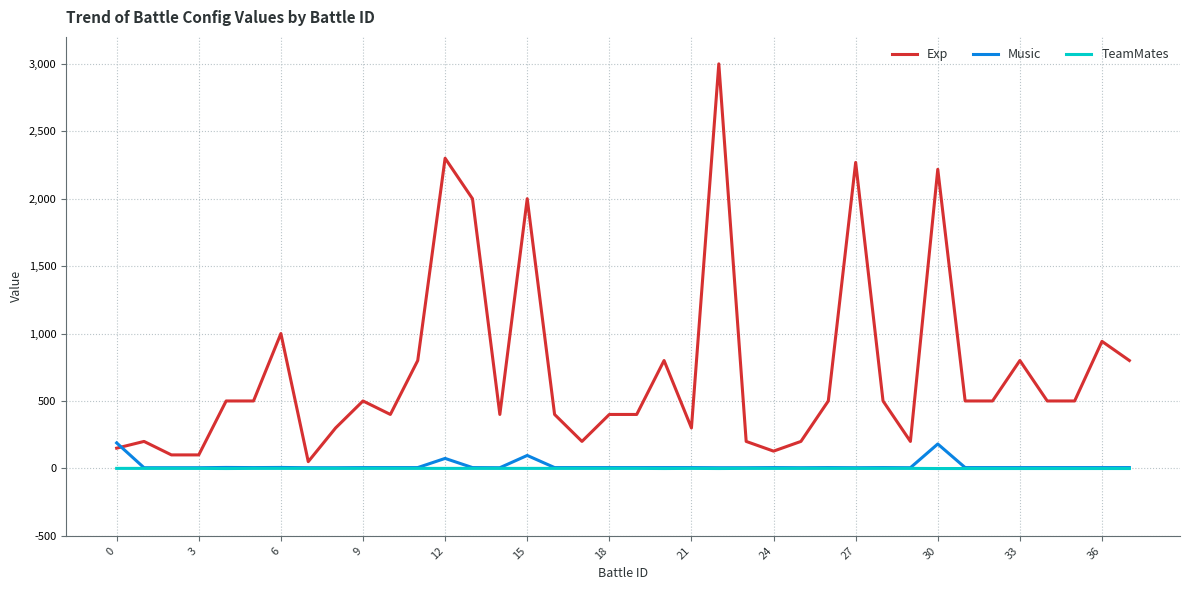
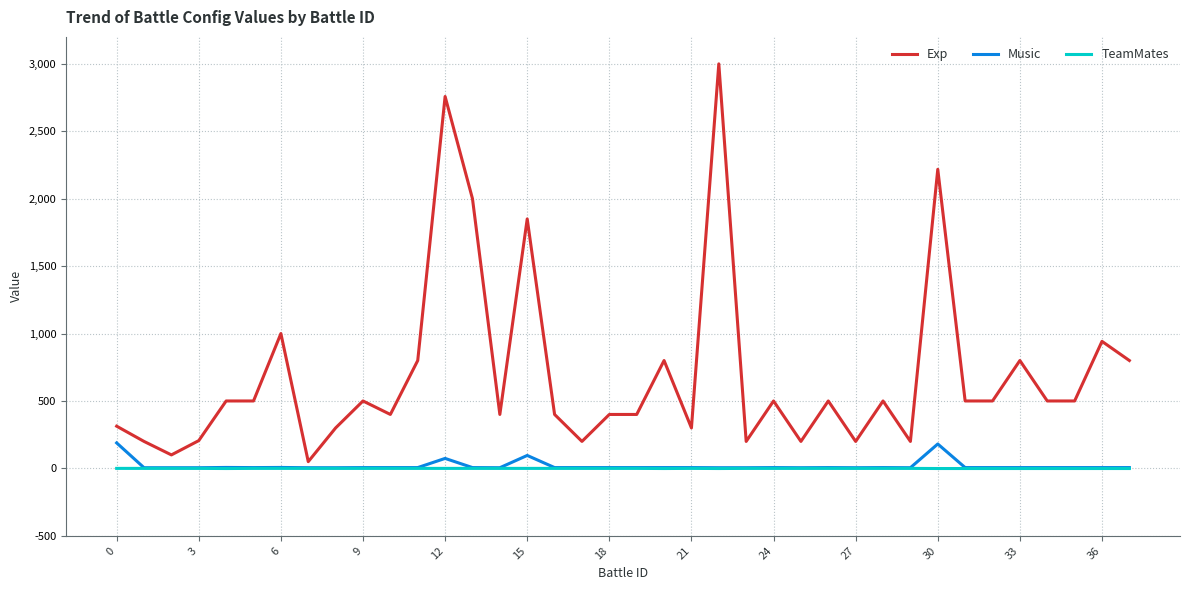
Exp, 0: 150 -> 310
Exp, 3: 100 -> 210
Exp, 12: 2,300 -> 2,760
Exp, 15: 2,000 -> 1,850
Exp, 24: 130 -> 500
Exp, 27: 2,270 -> 200
